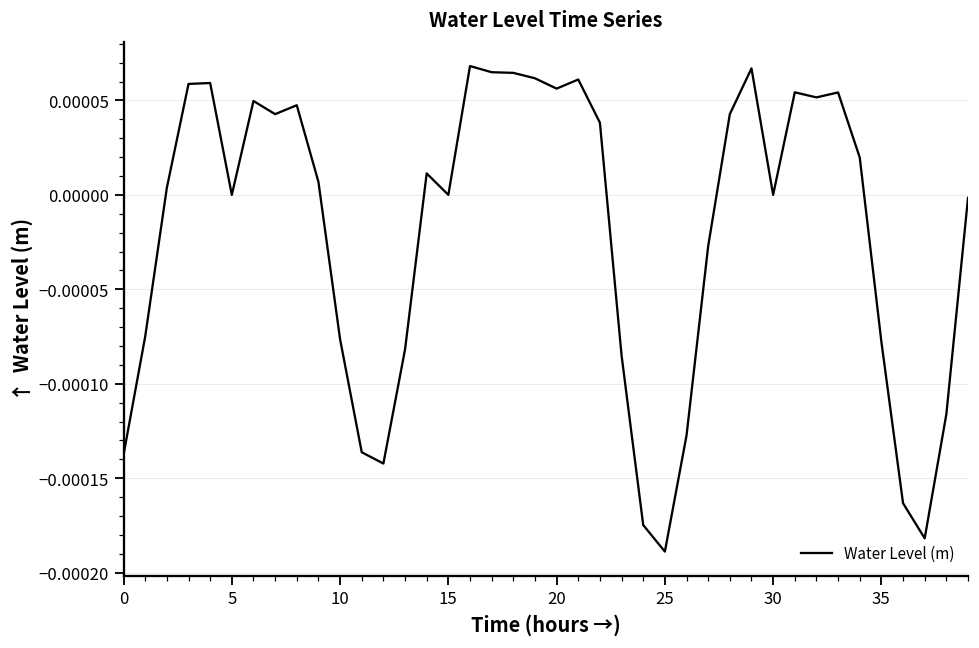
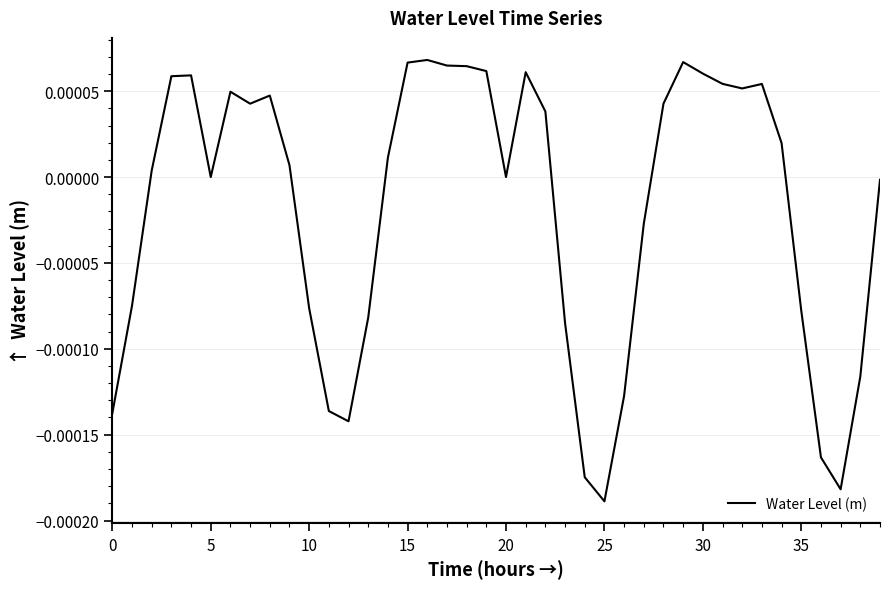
15: 0.0000 -> 0.0001
20: 0.0001 -> 0.0000
30: 0.0000 -> 0.0001
